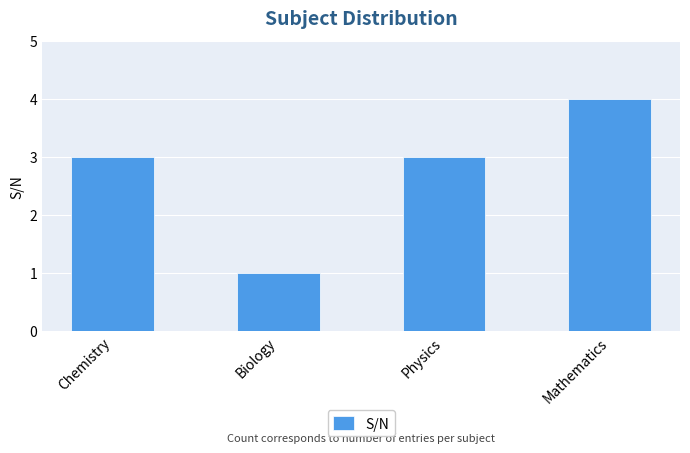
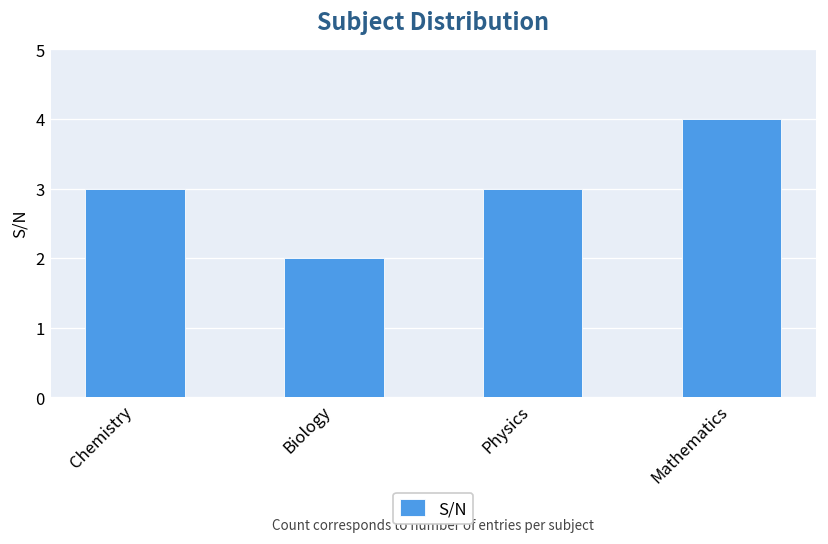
Biology: 1 -> 2
